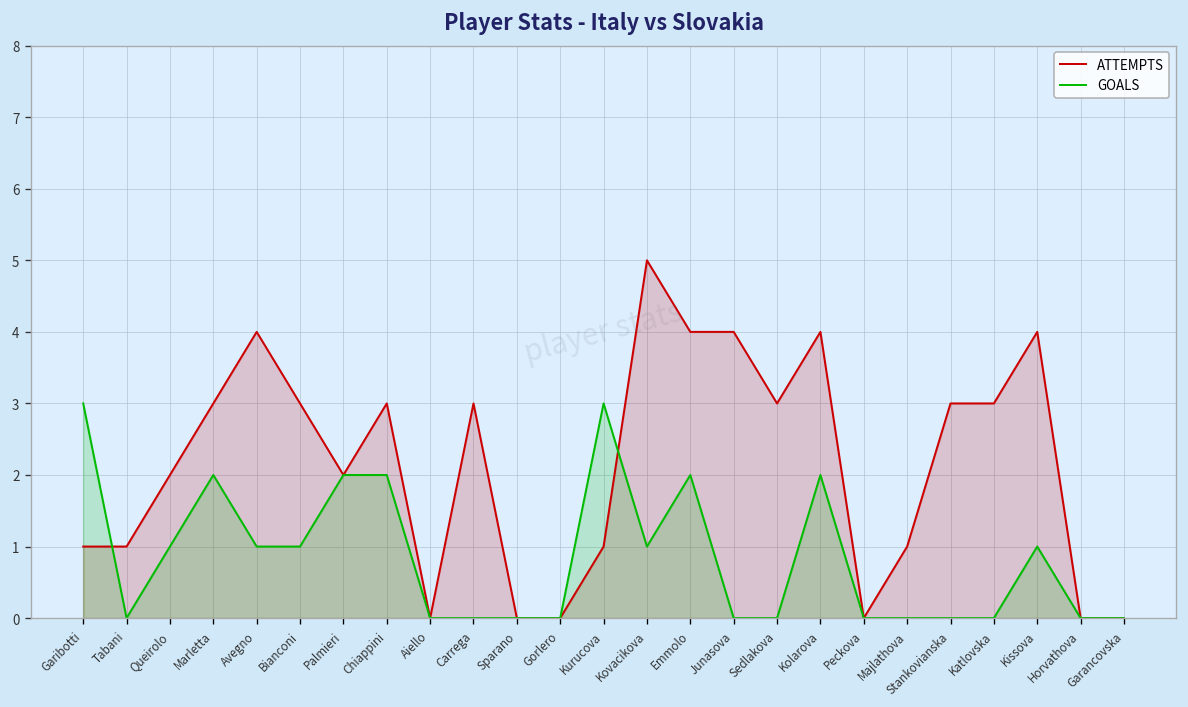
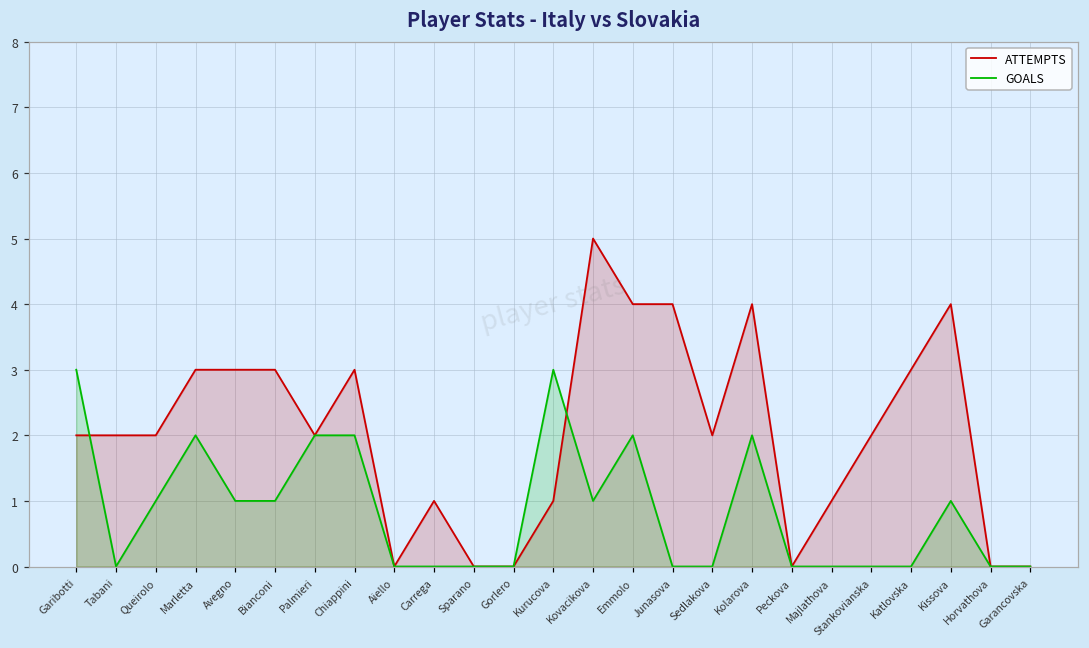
ATTEMPTS, Garibotti: 1 -> 2
ATTEMPTS, Tabani: 1 -> 2
ATTEMPTS, Avegno: 4 -> 3
ATTEMPTS, Carrega: 3 -> 1
ATTEMPTS, Sedlakova: 3 -> 2
ATTEMPTS, Stankovianska: 3 -> 2
